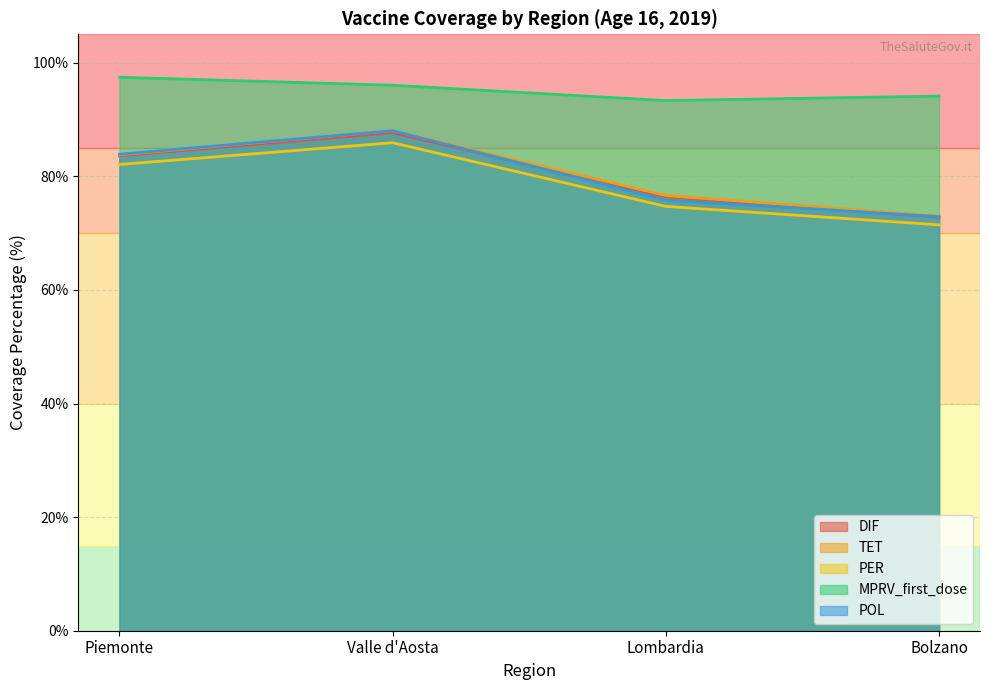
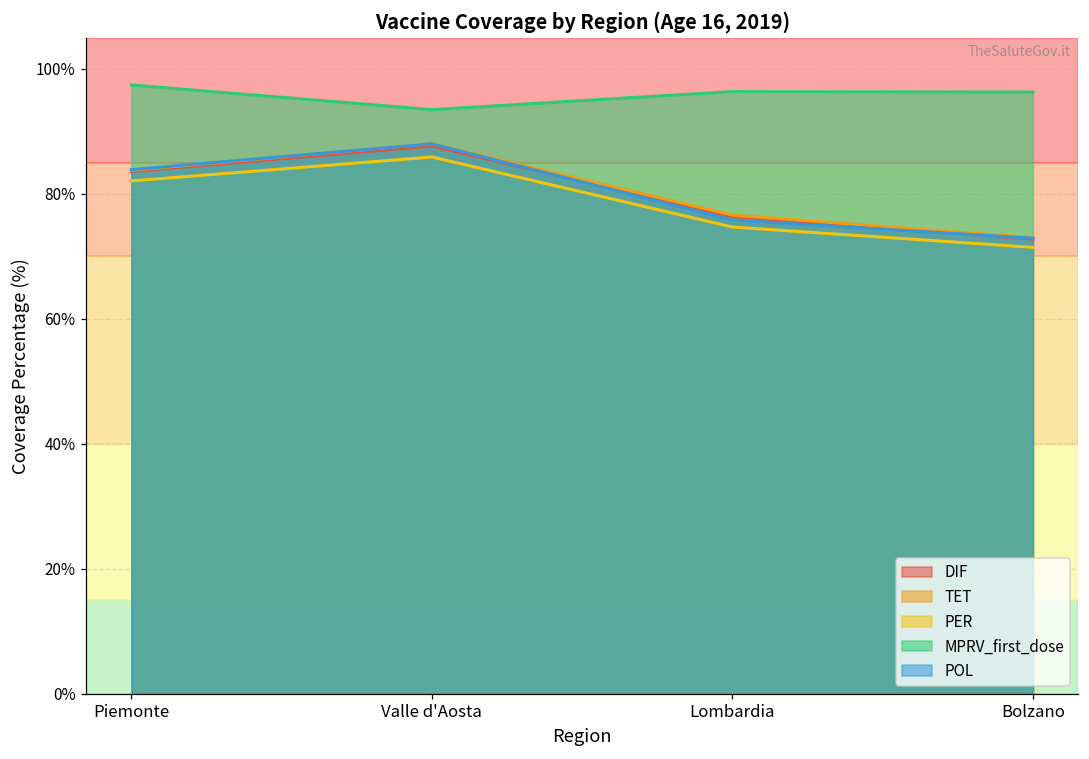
MPRV_first_dose, Valle d'Aosta: 96% -> 93%
MPRV_first_dose, Lombardia: 93% -> 96%
MPRV_first_dose, Bolzano: 94% -> 96%
